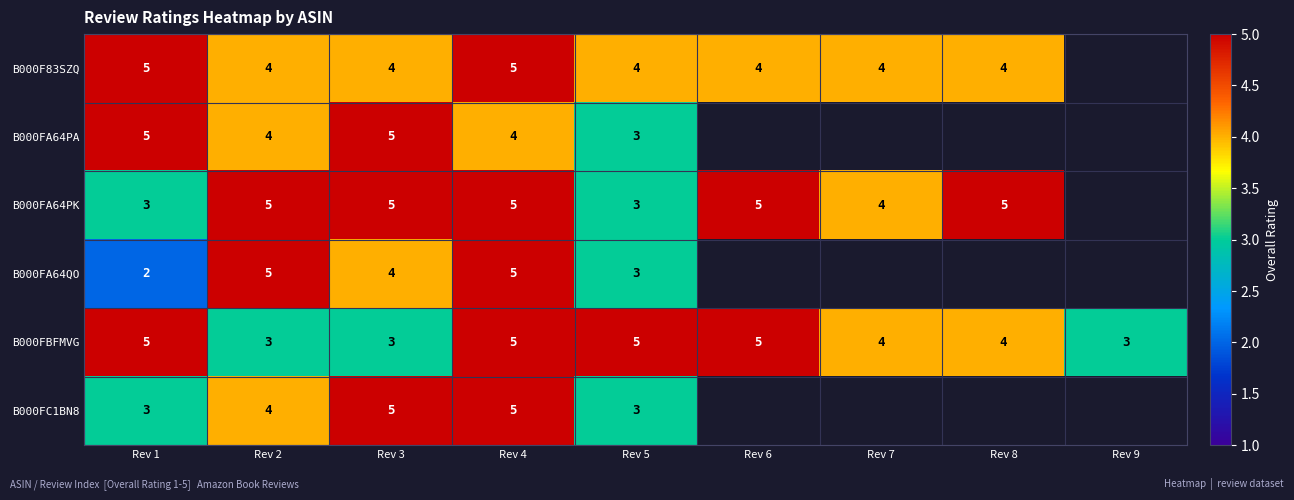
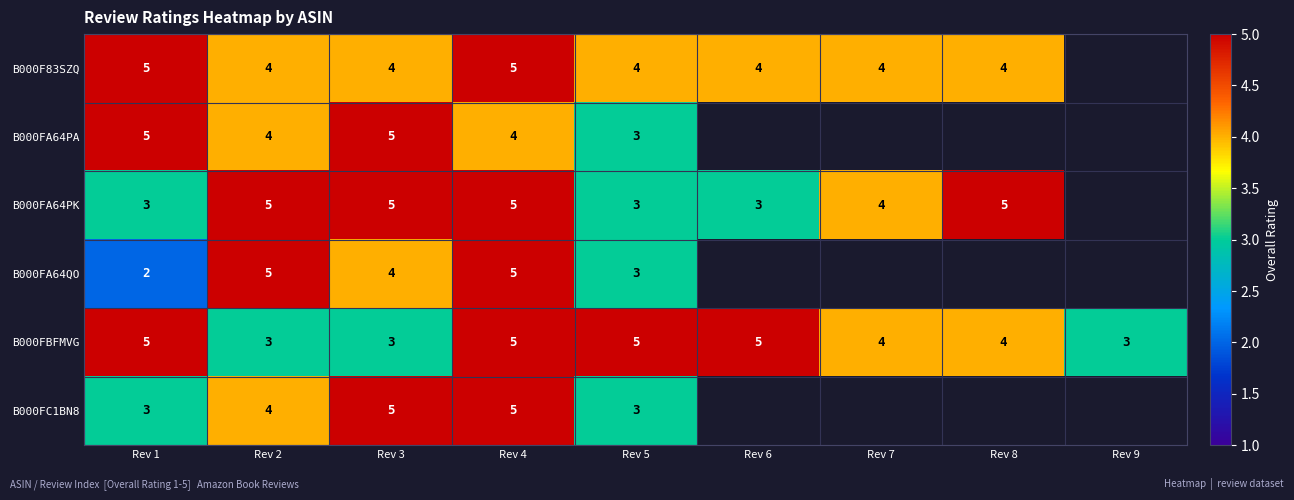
B000FA64PK, Rev 6: 5 -> 3
